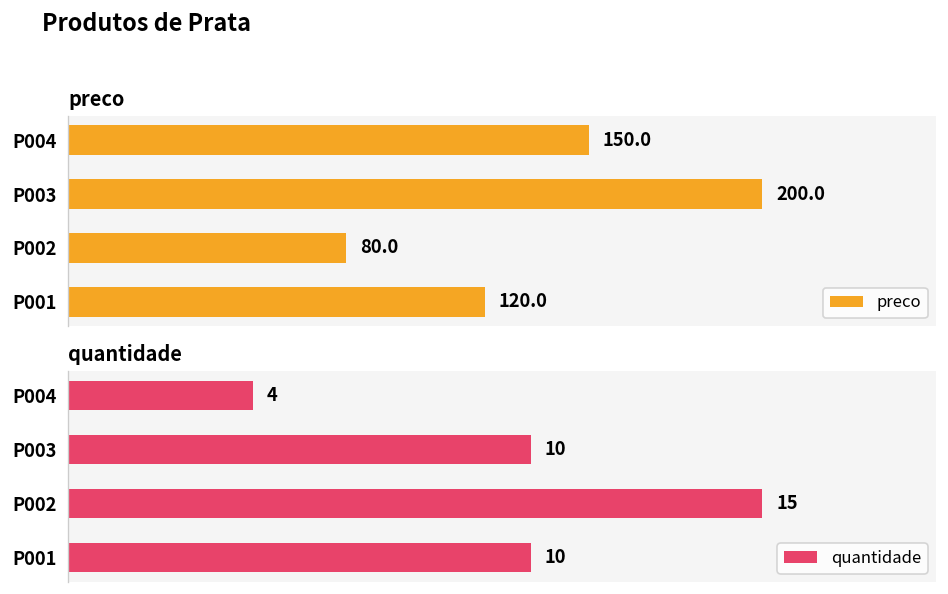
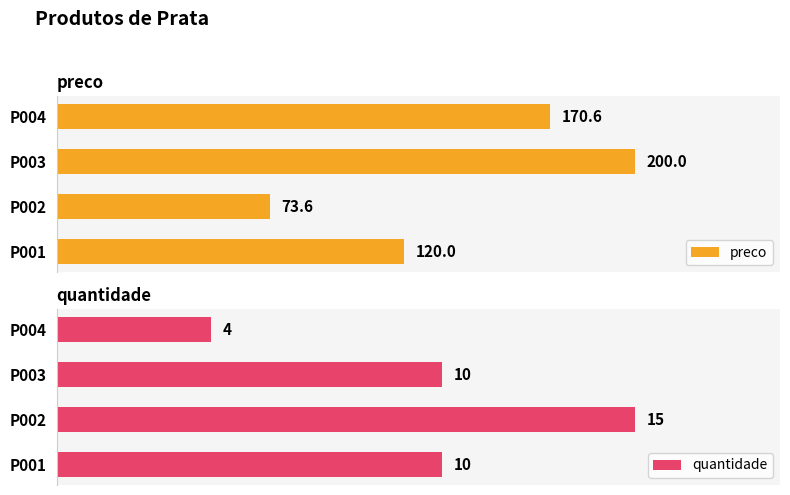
preco, P004: 150.0 -> 170.6
preco, P002: 80.0 -> 73.6
